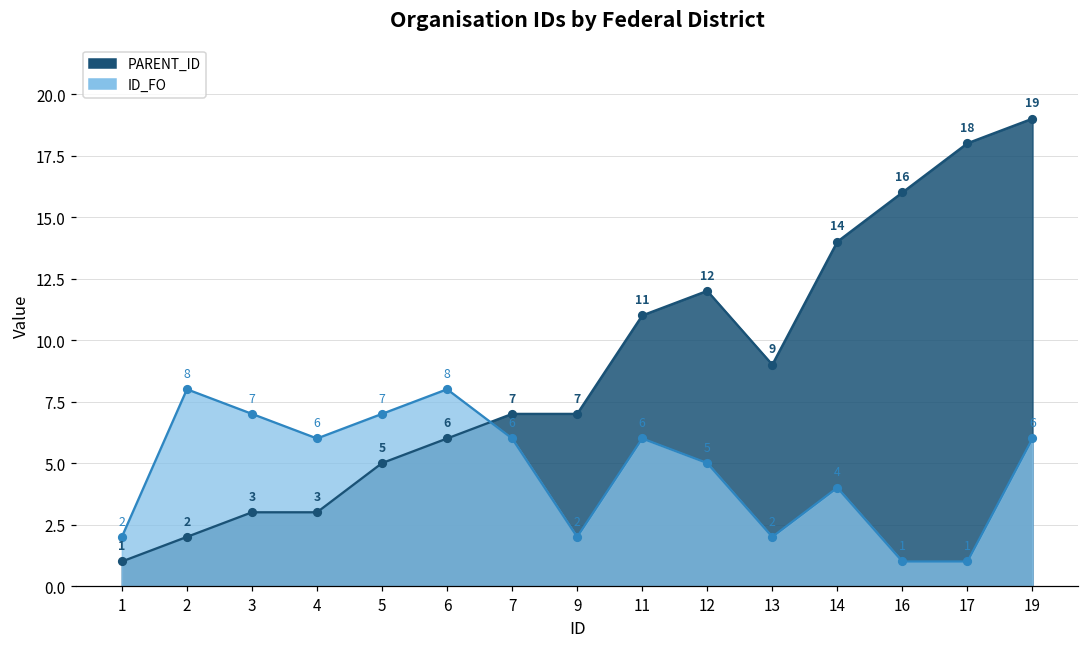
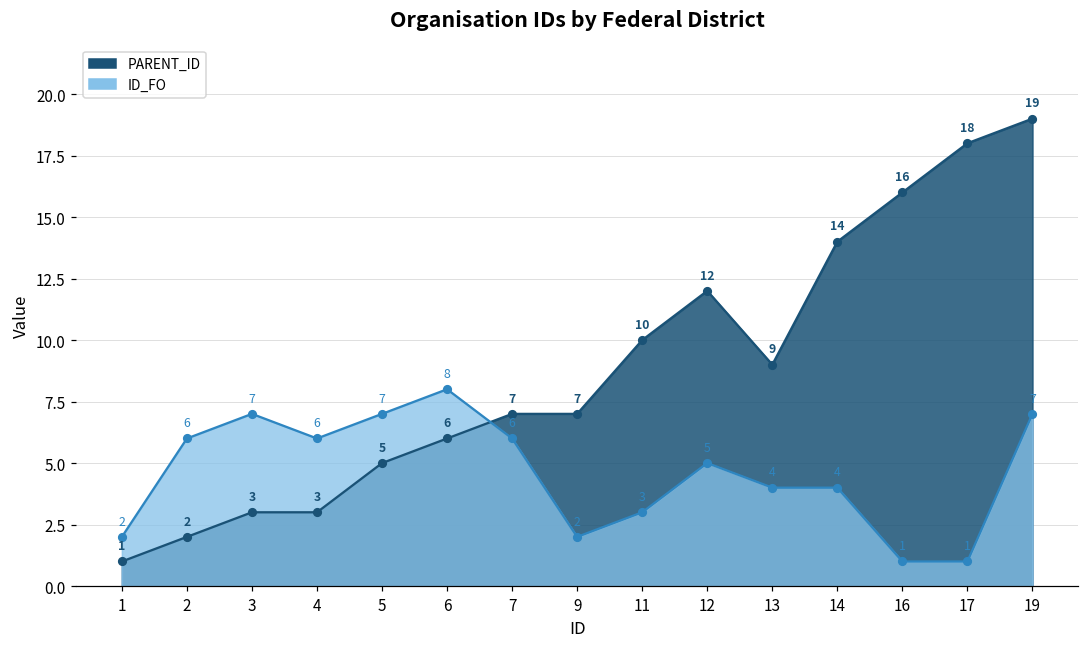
ID_FO, 2: 8 -> 6
PARENT_ID, 11: 11 -> 10
ID_FO, 11: 6 -> 3
ID_FO, 13: 2 -> 4
ID_FO, 19: 6 -> 7
